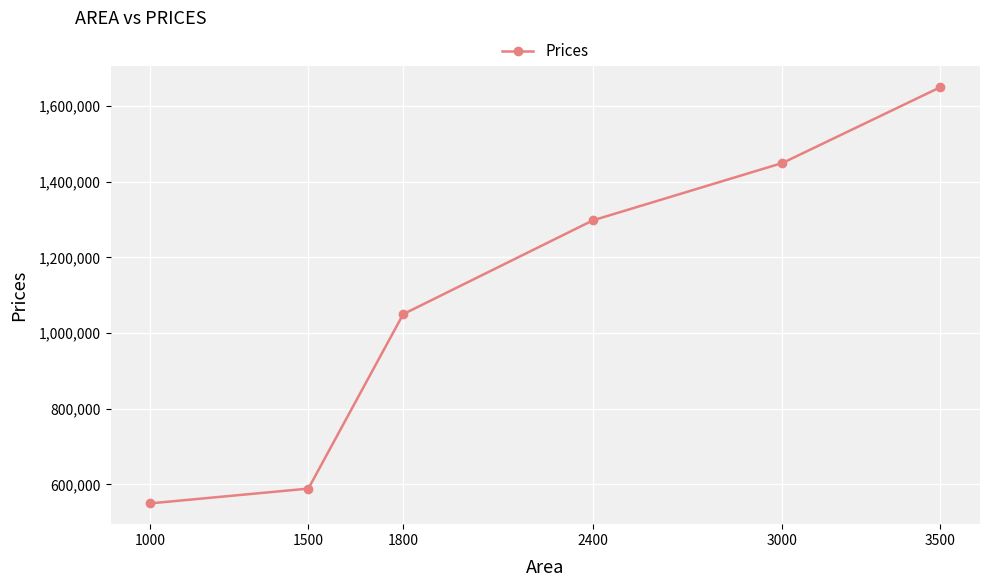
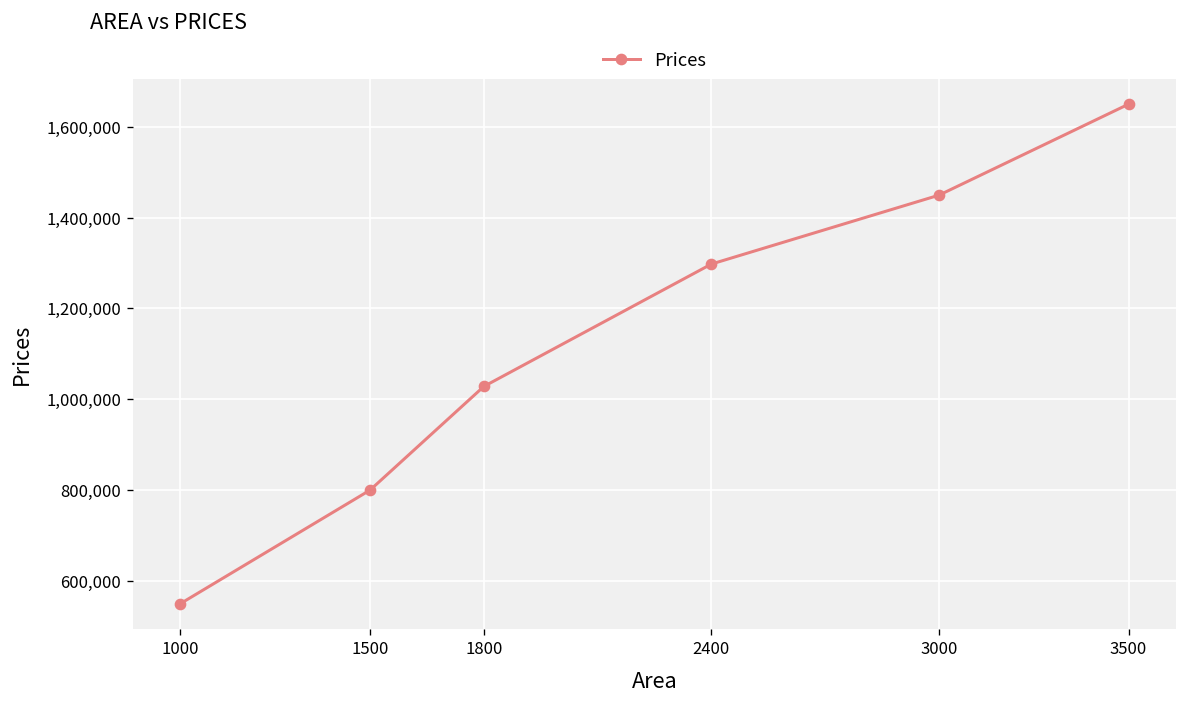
1500: 590,000 -> 800,000
1800: 1,050,000 -> 1,030,000
